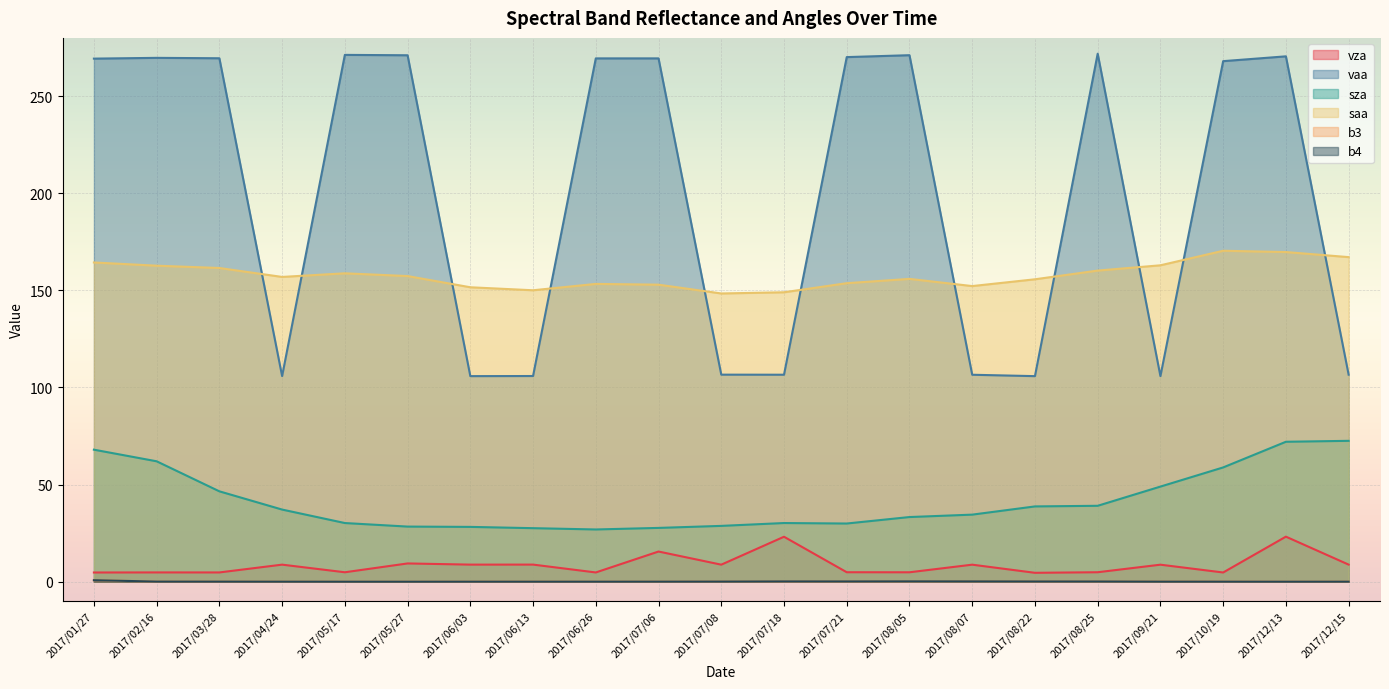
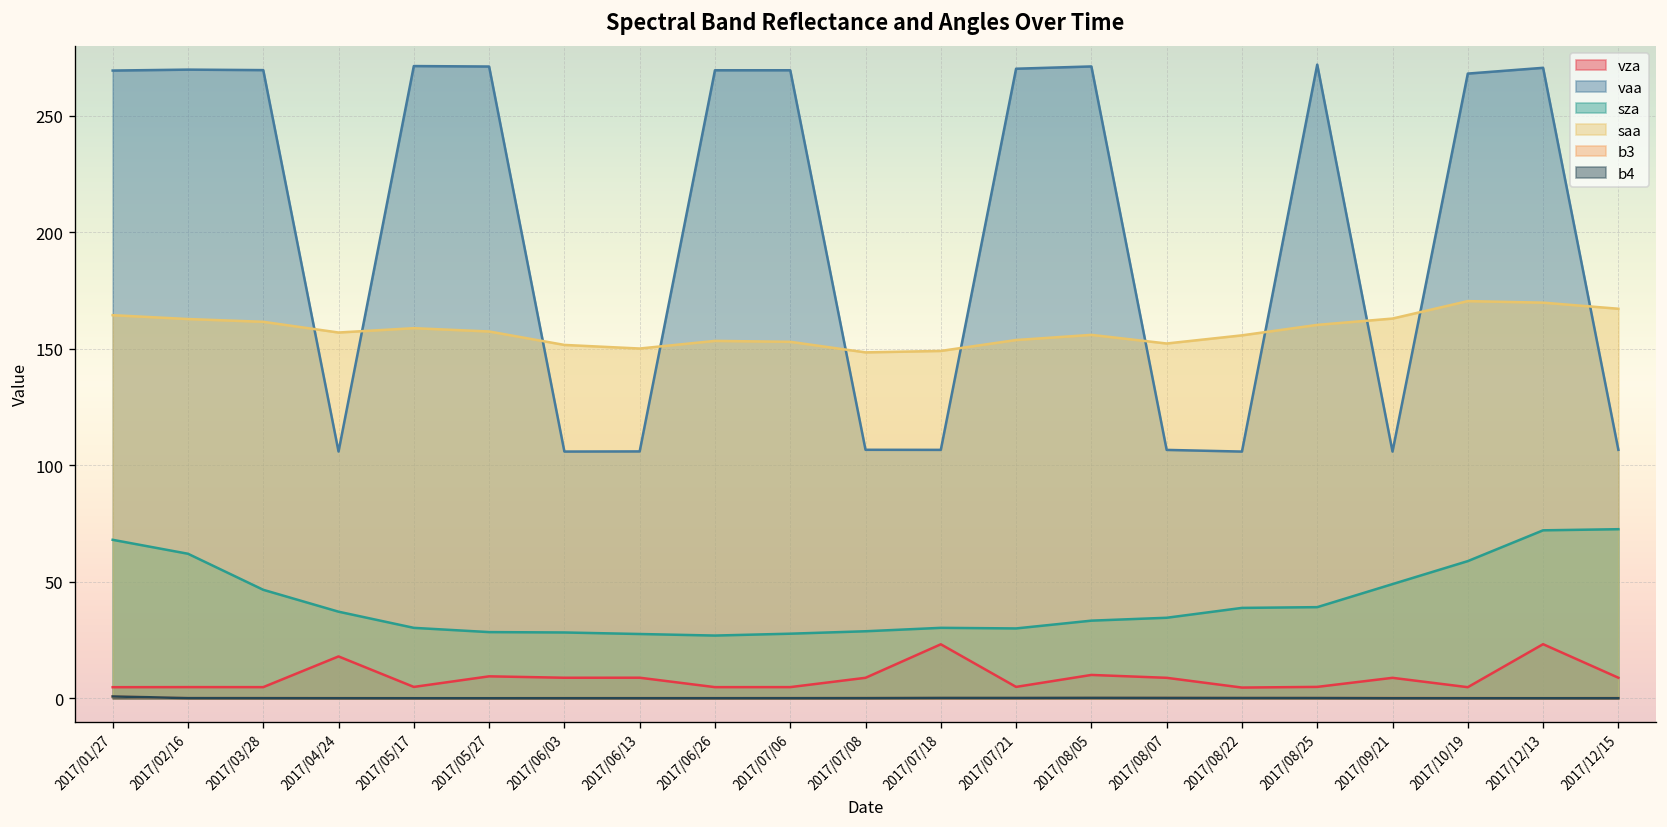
vza, 2017/04/24: 9 -> 18
vza, 2017/07/06: 16 -> 5
vza, 2017/08/05: 5 -> 10
